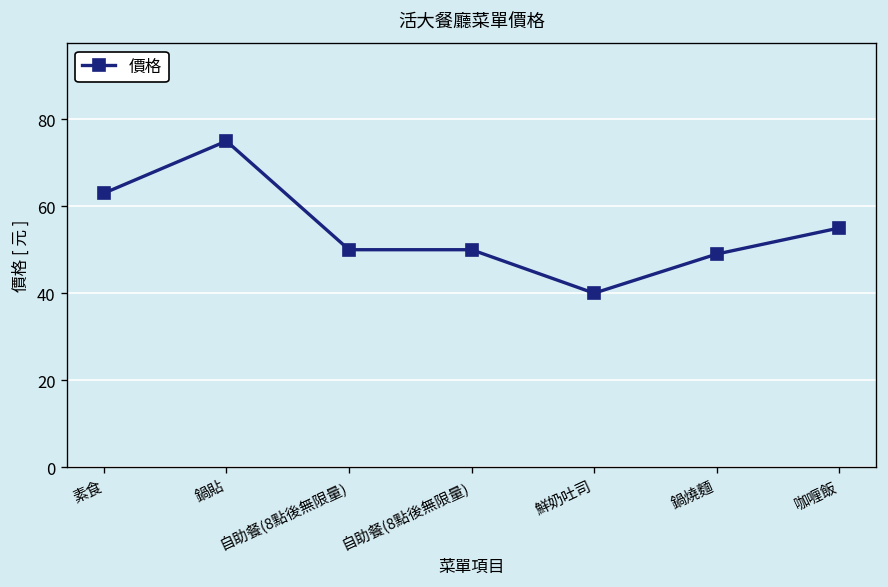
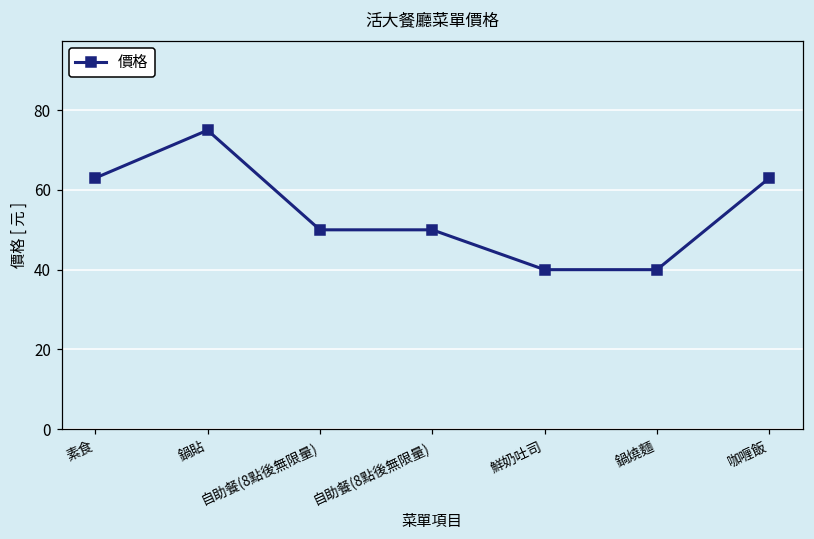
鍋燒麵: 49 -> 40
咖喱飯: 55 -> 63
